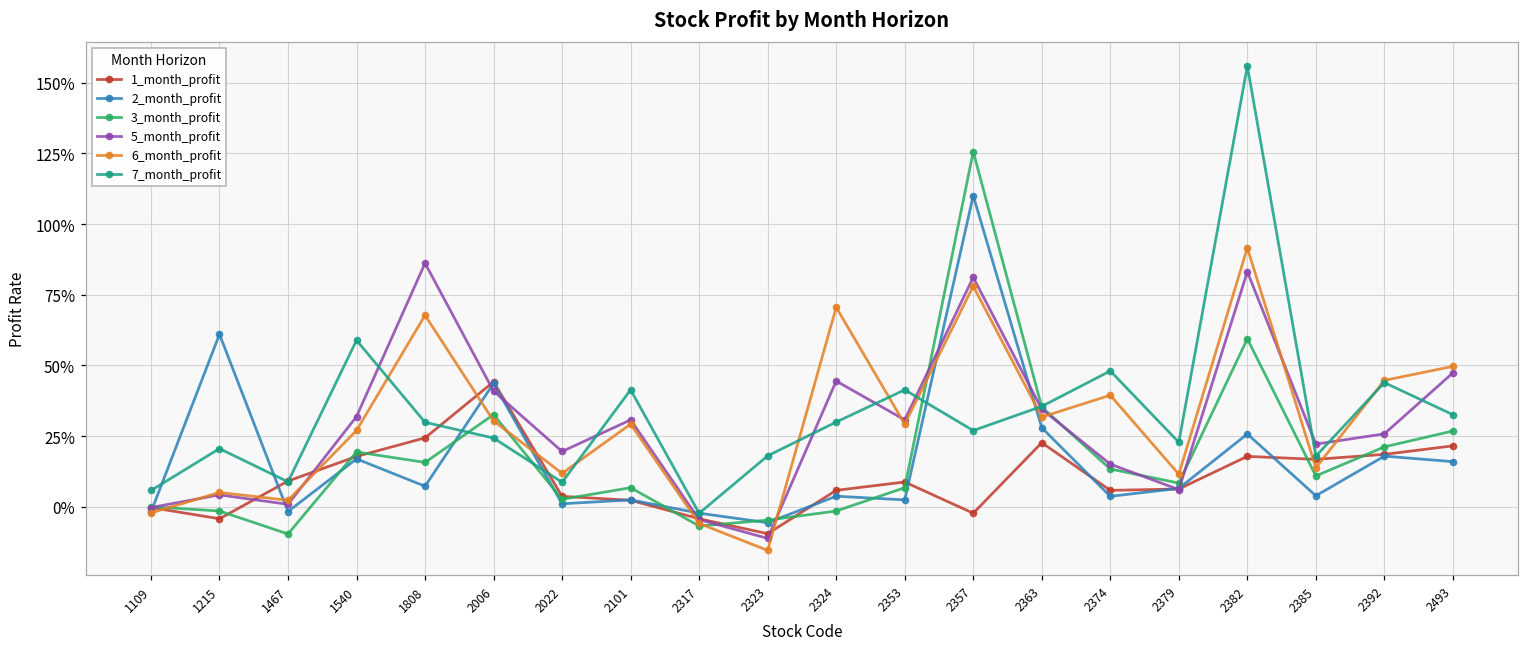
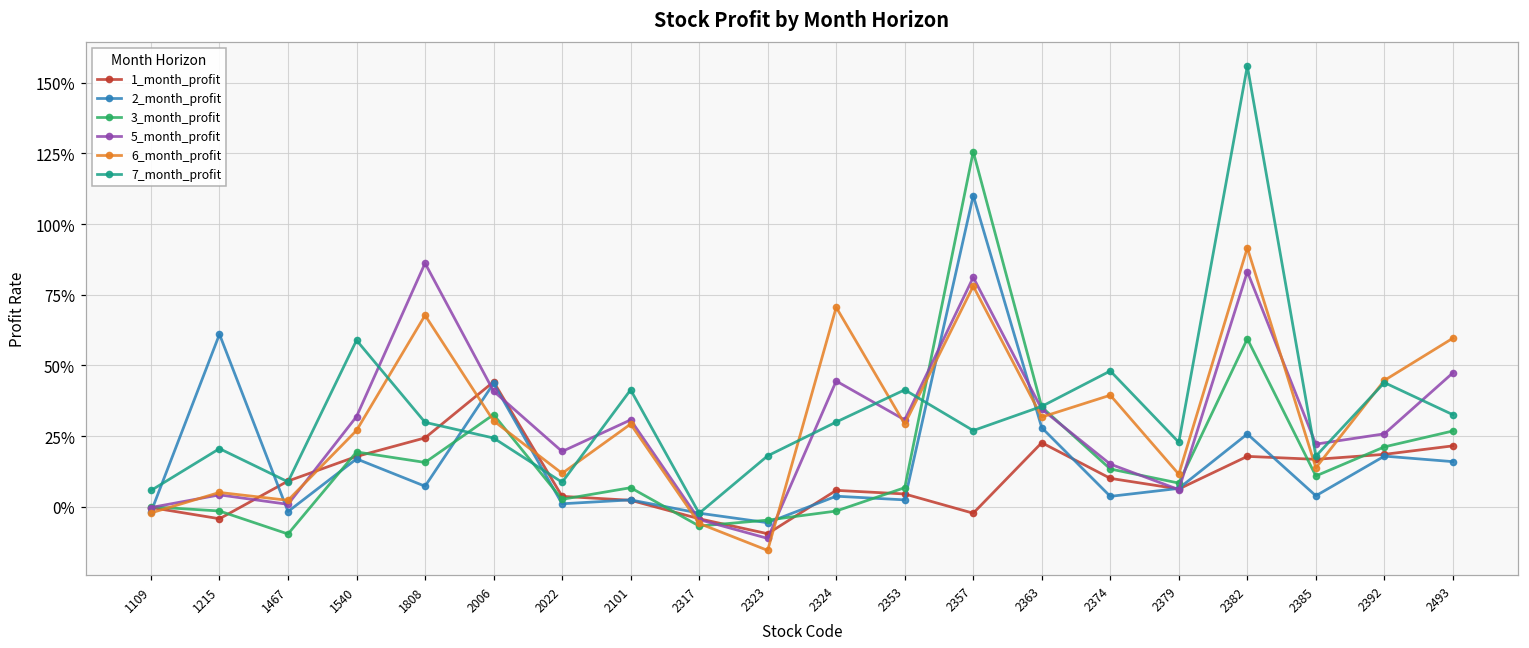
1_month_profit, 2353: 9% -> 5%
1_month_profit, 2374: 6% -> 10%
6_month_profit, 2493: 50% -> 60%
